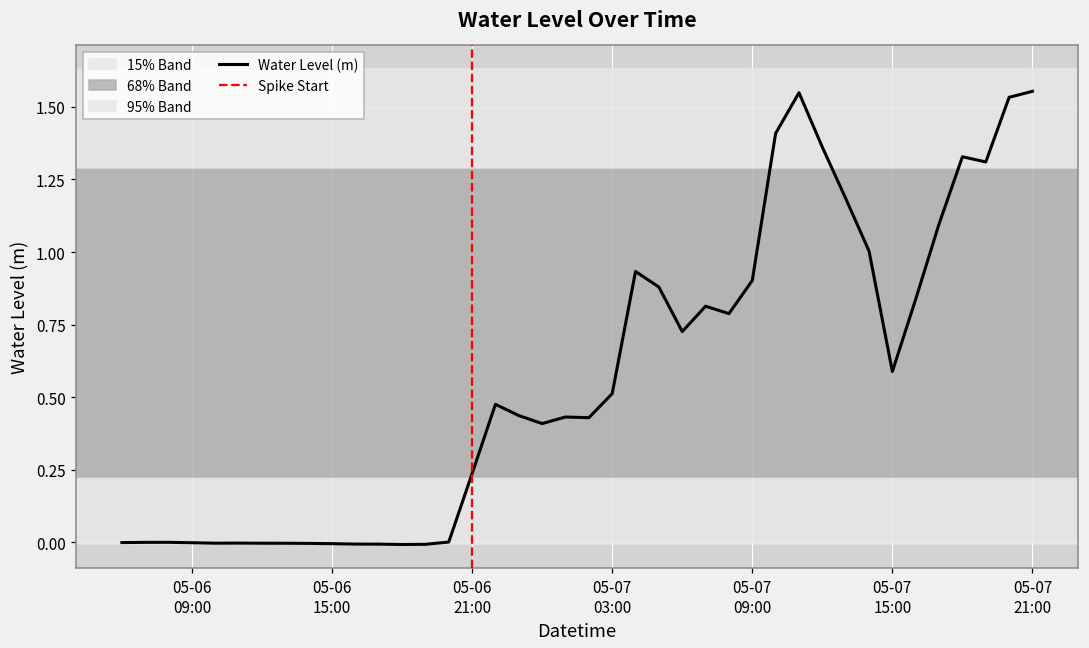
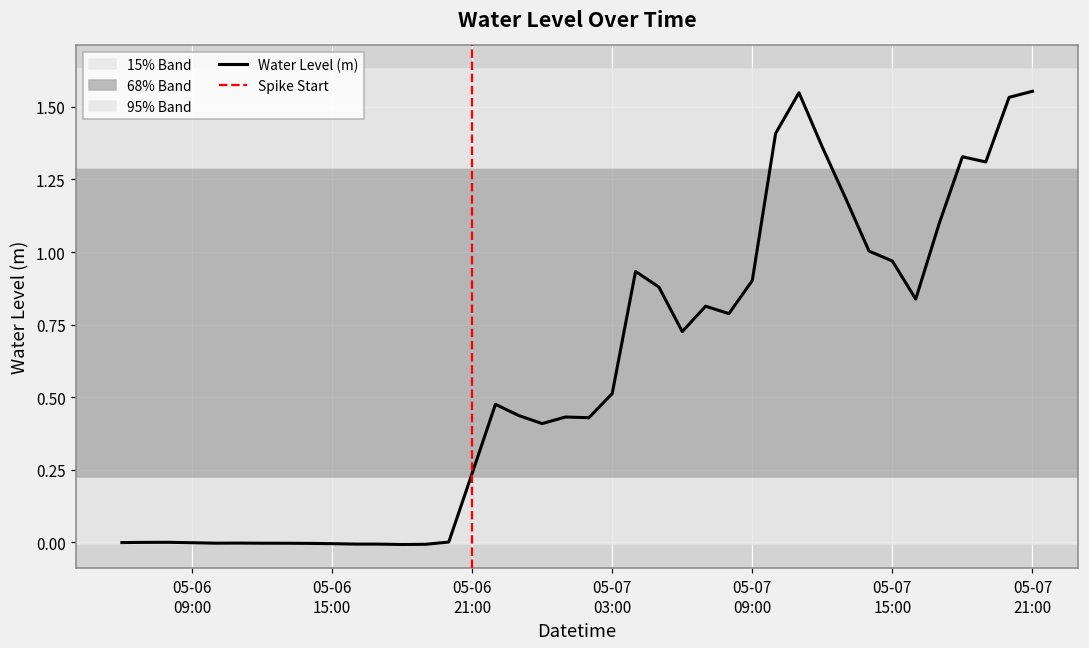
05-07 15:00: 0.59 -> 0.97
